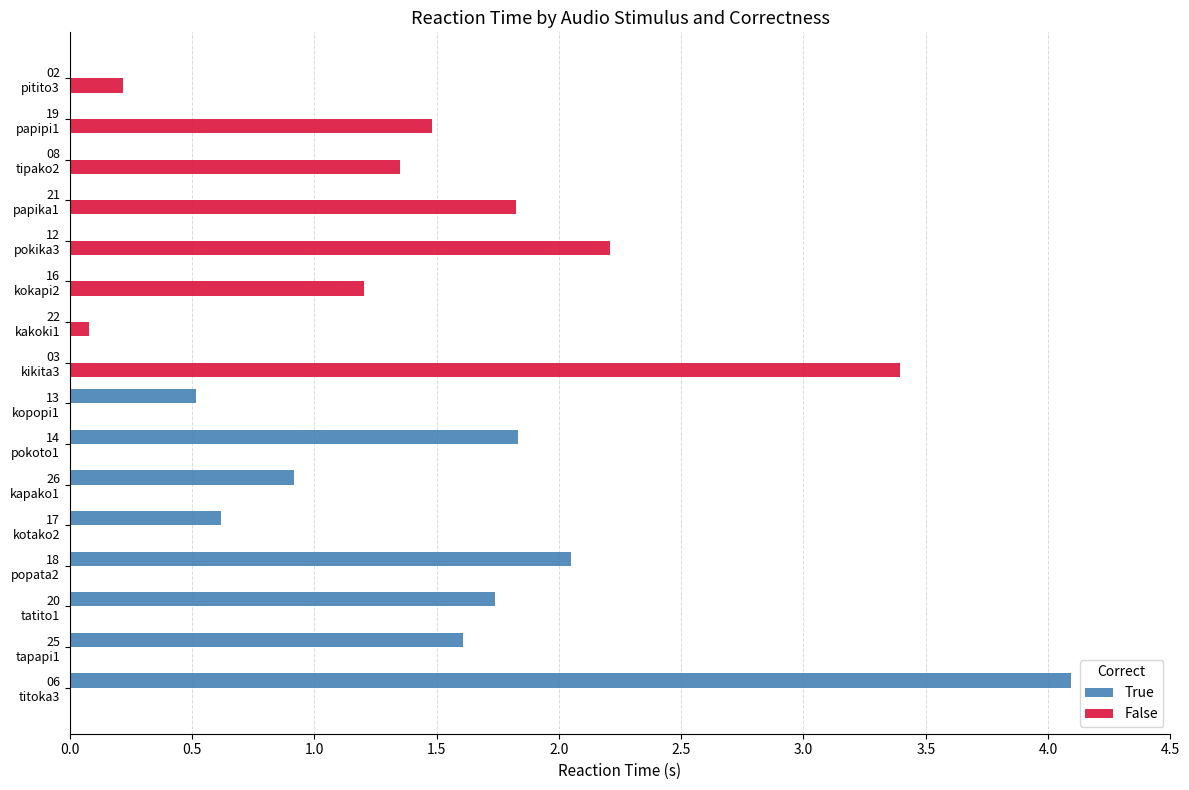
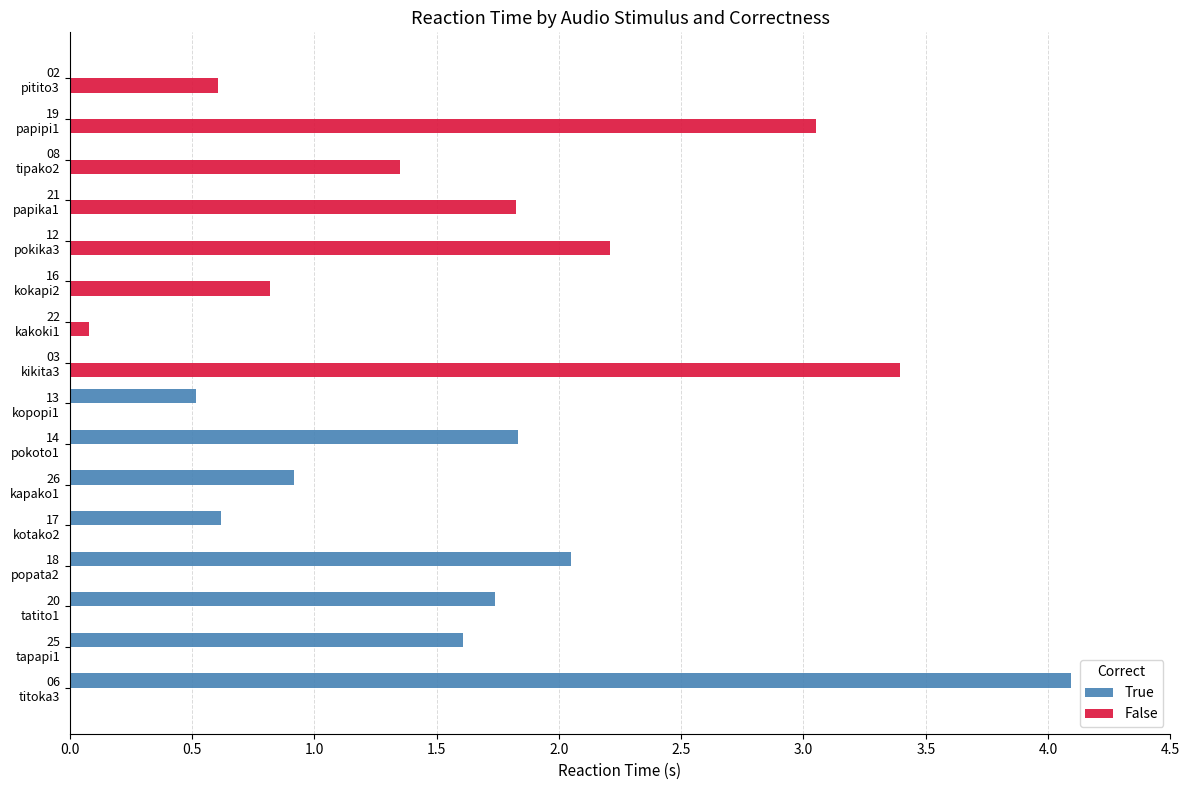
False, 02 pitito3: 0.22 -> 0.61
False, 19 papipi1: 1.48 -> 3.05
False, 16 kokapi2: 1.20 -> 0.82
